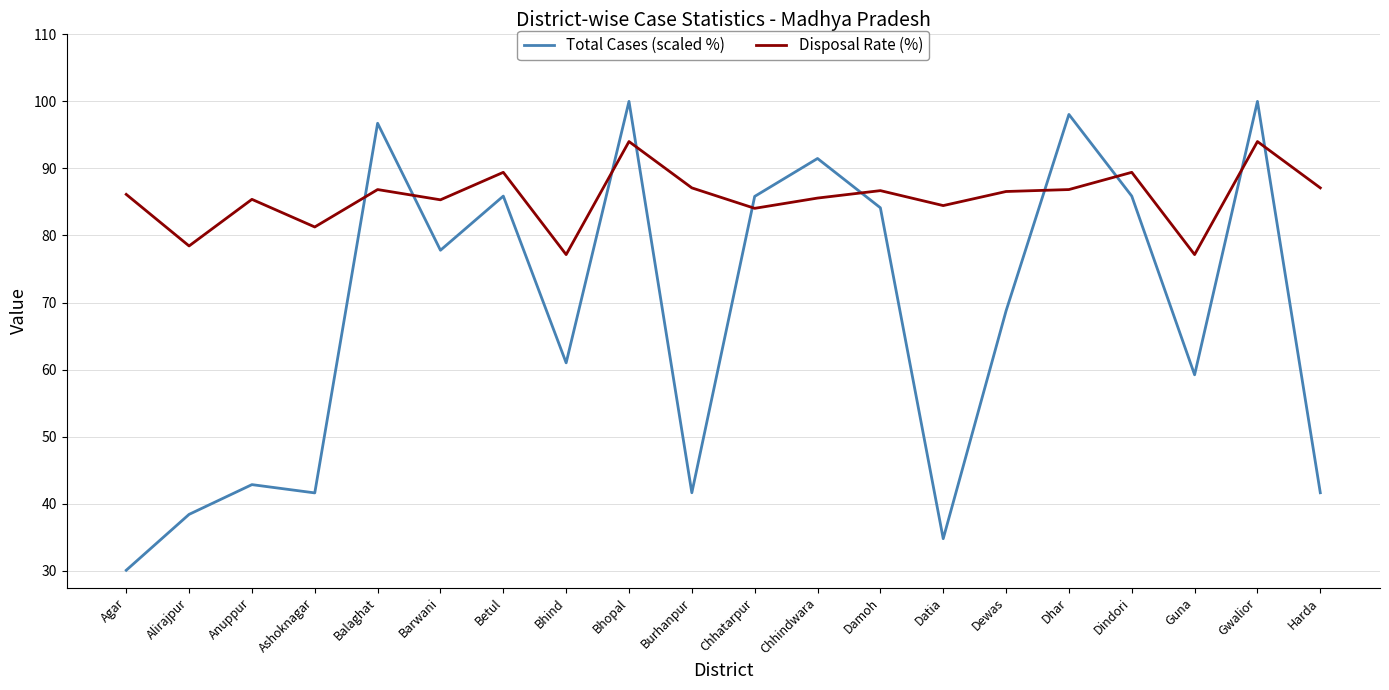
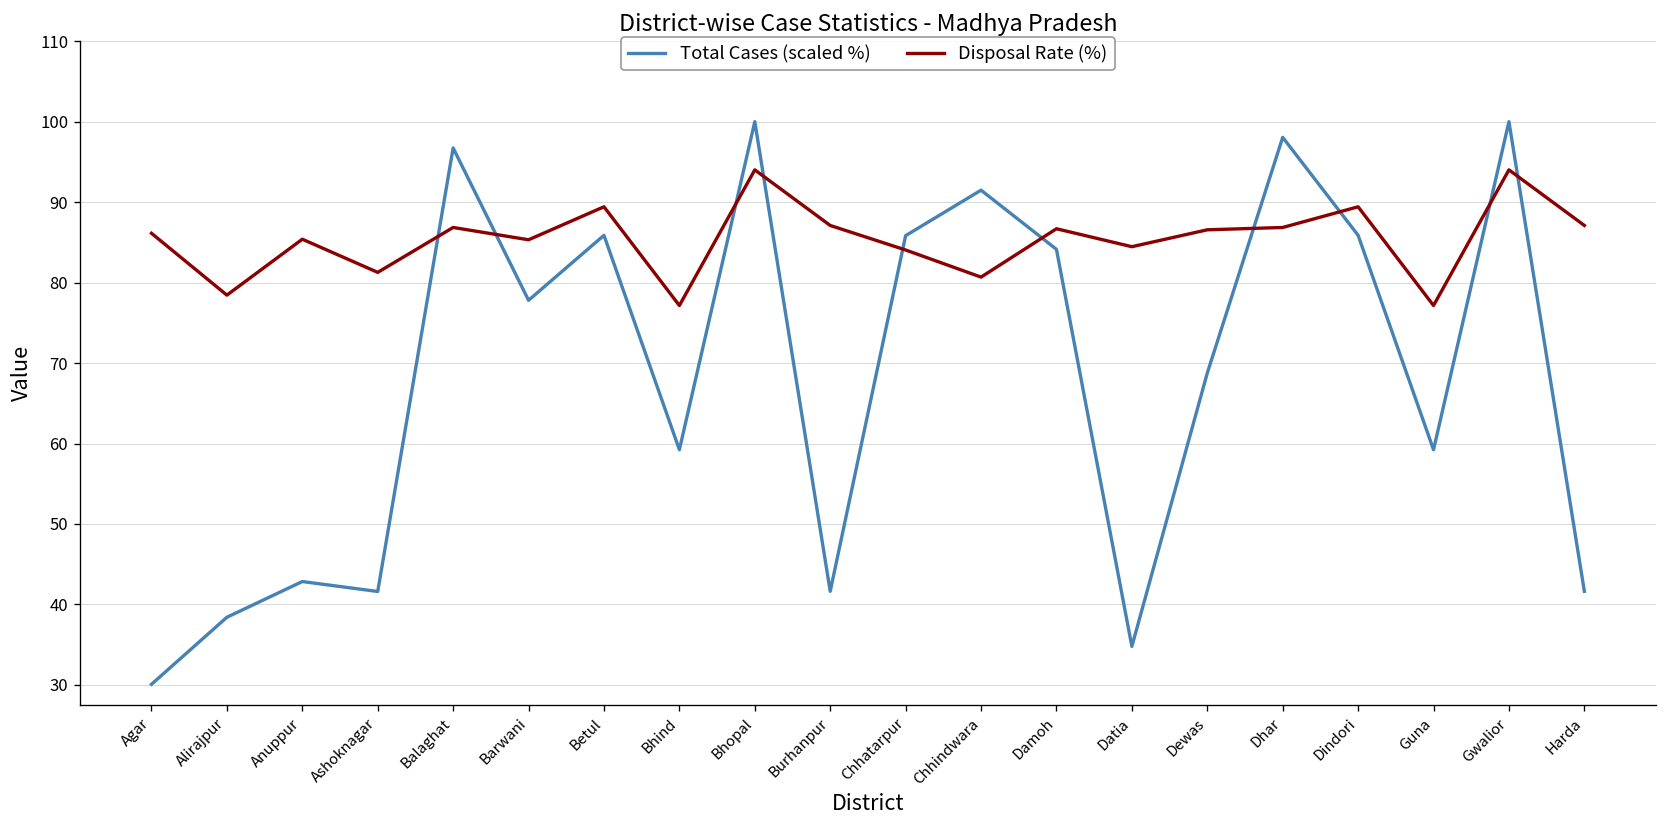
Total Cases (scaled %), Bhind: 61 -> 59
Disposal Rate (%), Chhindwara: 86 -> 81
